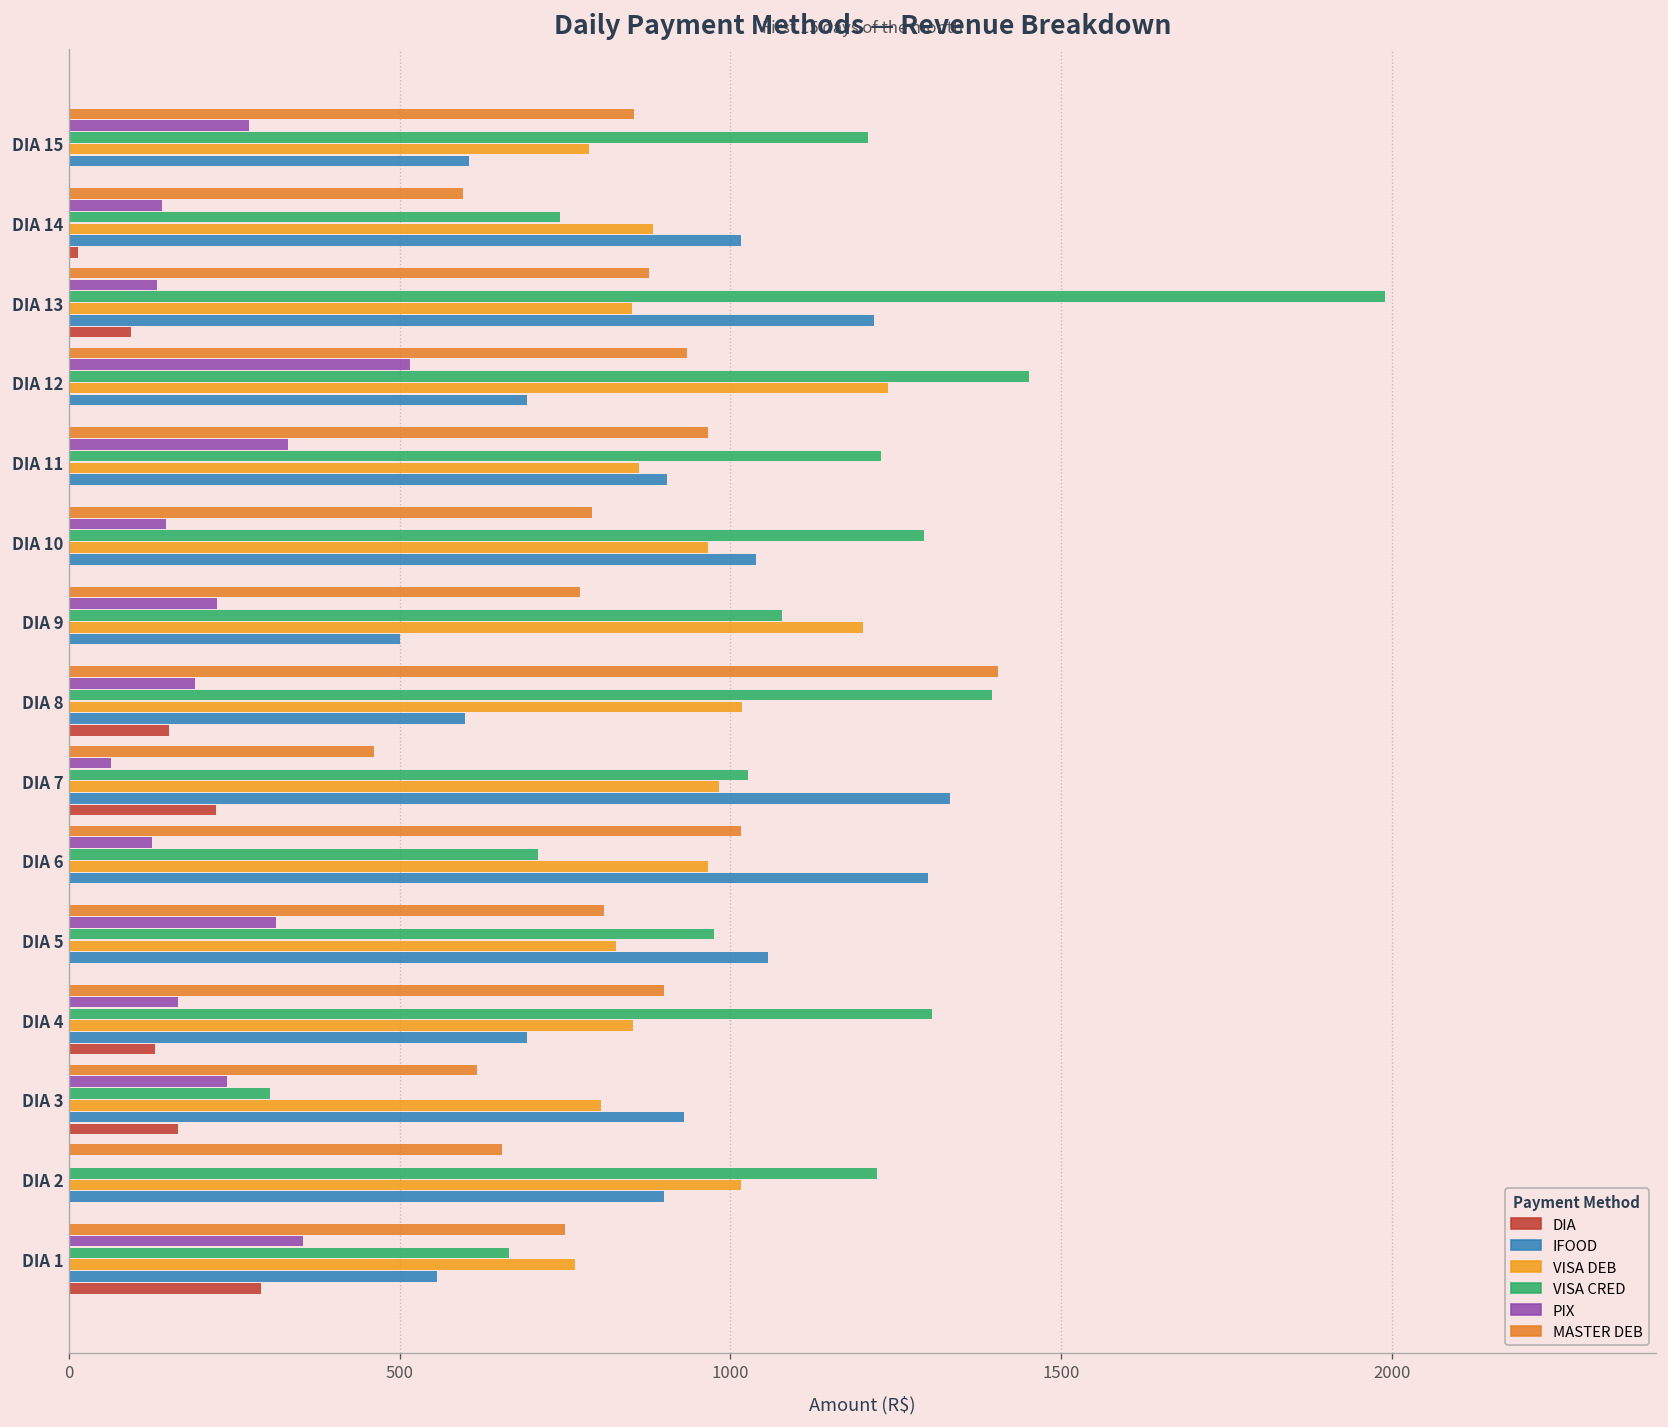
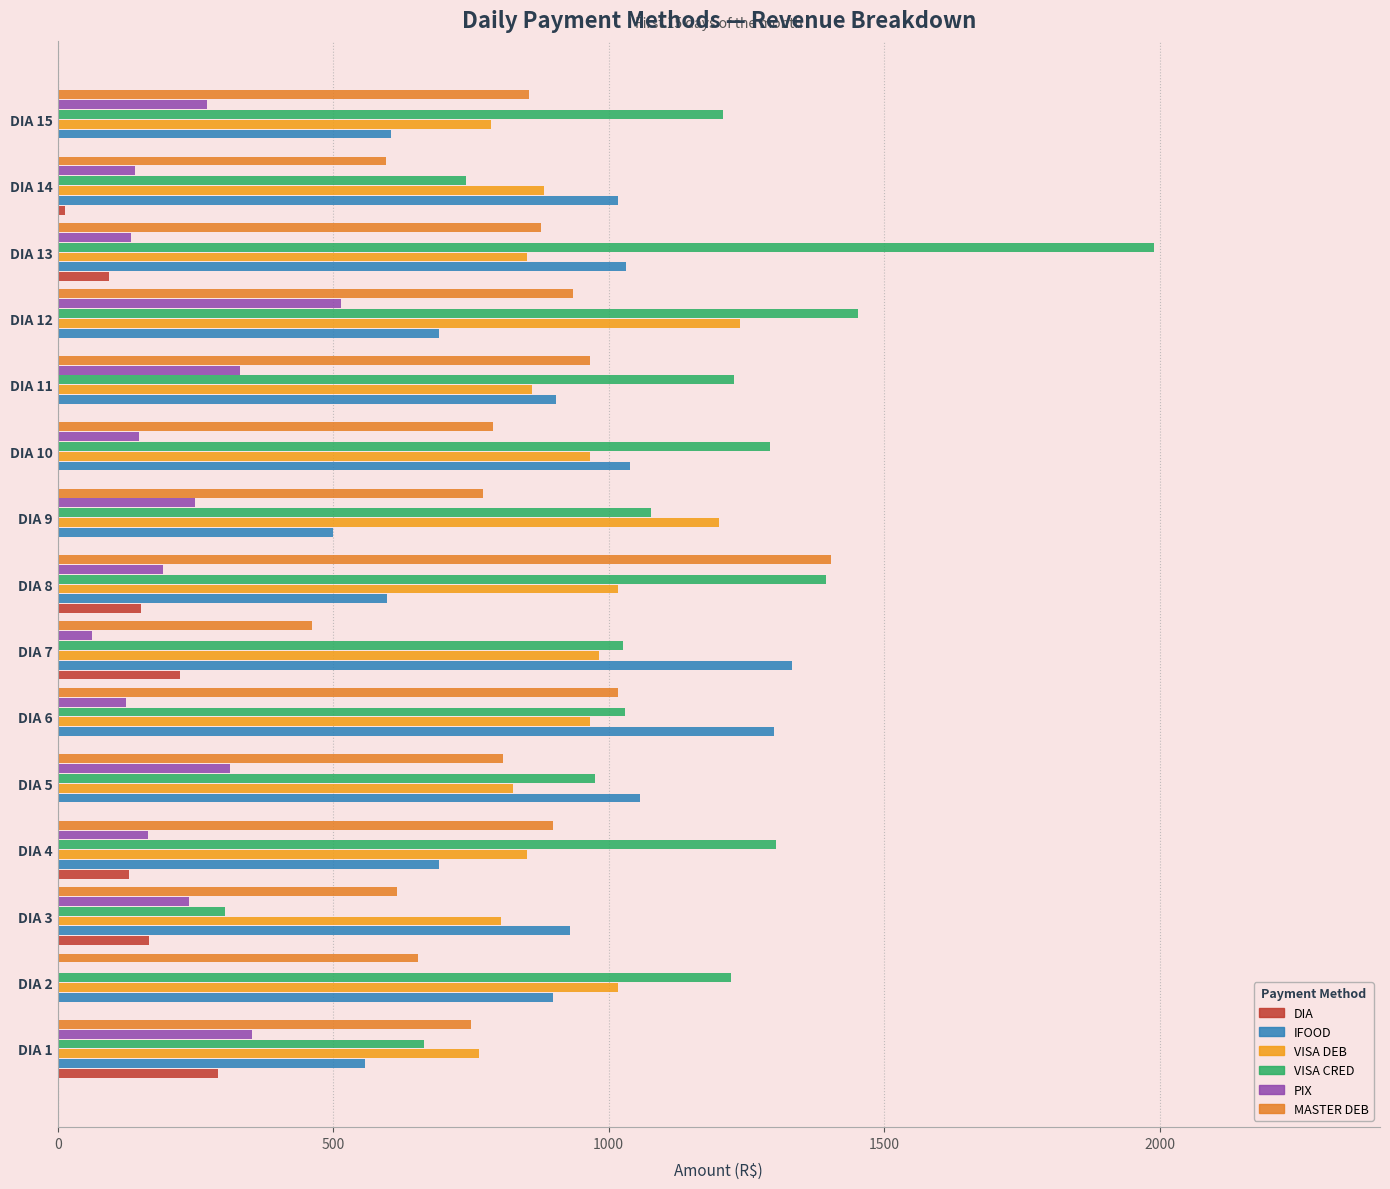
IFOOD, DIA 13: 1220 -> 1030
PIX, DIA 9: 220 -> 250
VISA CRED, DIA 6: 710 -> 1030
